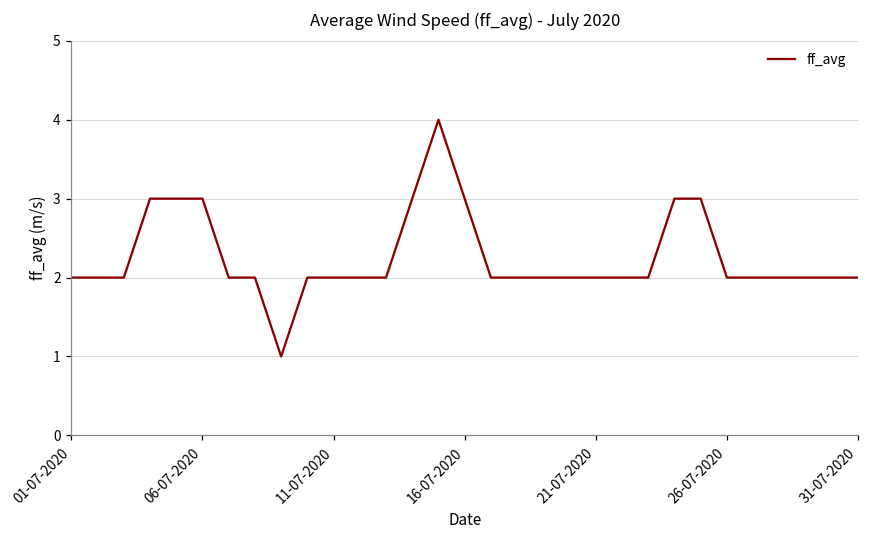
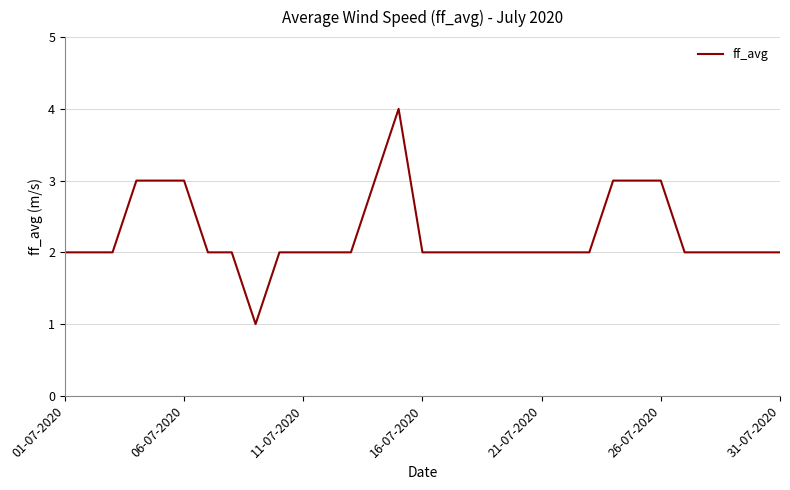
16-07-2020: 3 -> 2
26-07-2020: 2 -> 3
